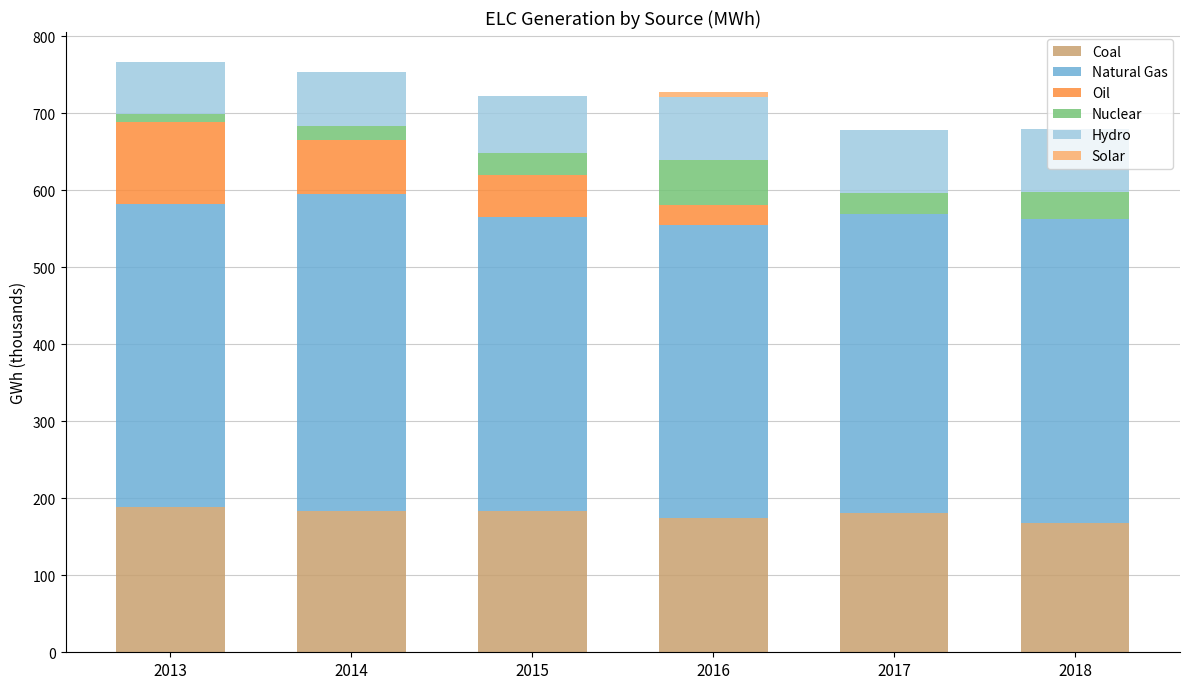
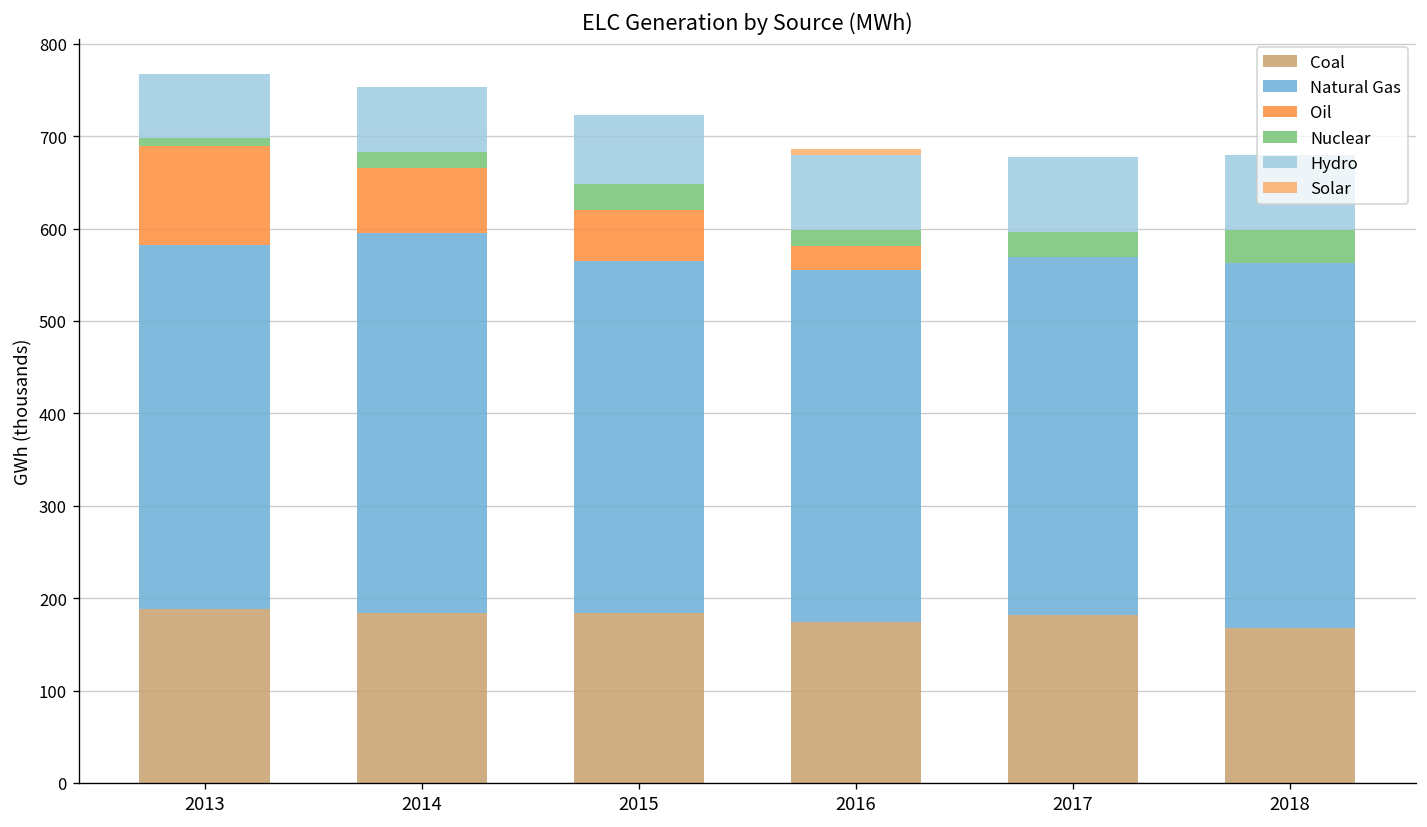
Nuclear, 2016: 60 -> 20
